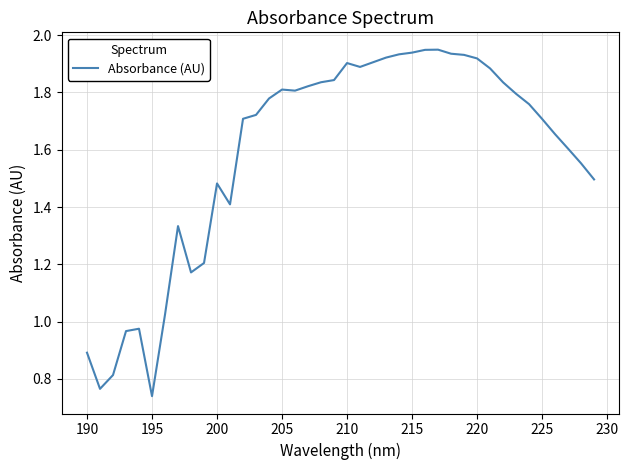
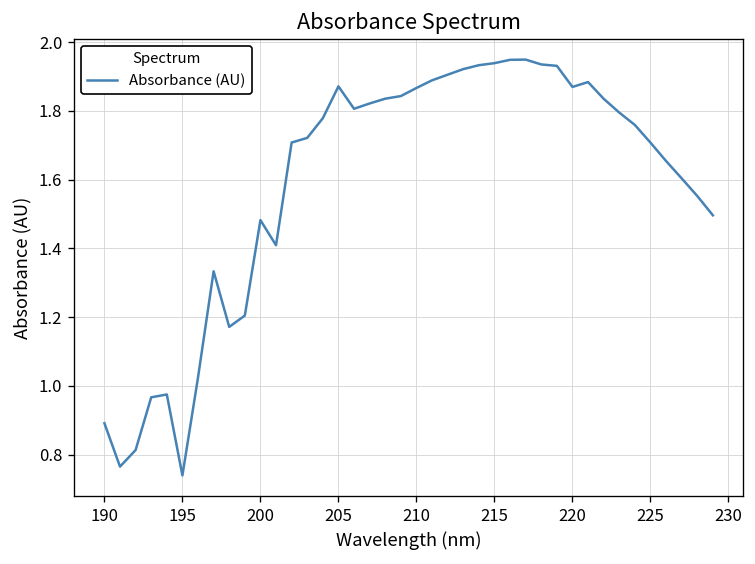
205: 1.81 -> 1.87
210: 1.90 -> 1.87
220: 1.92 -> 1.87
